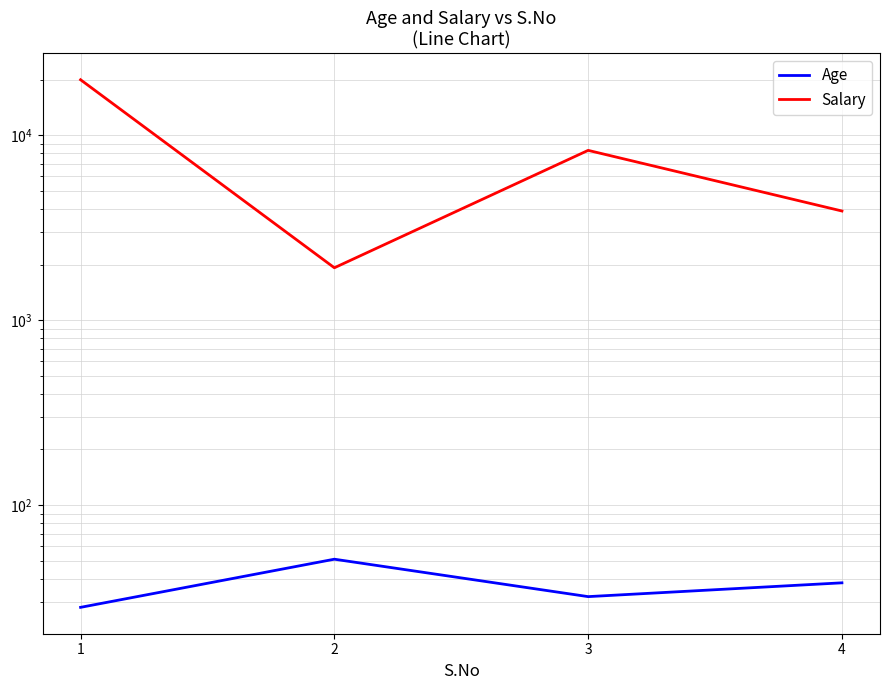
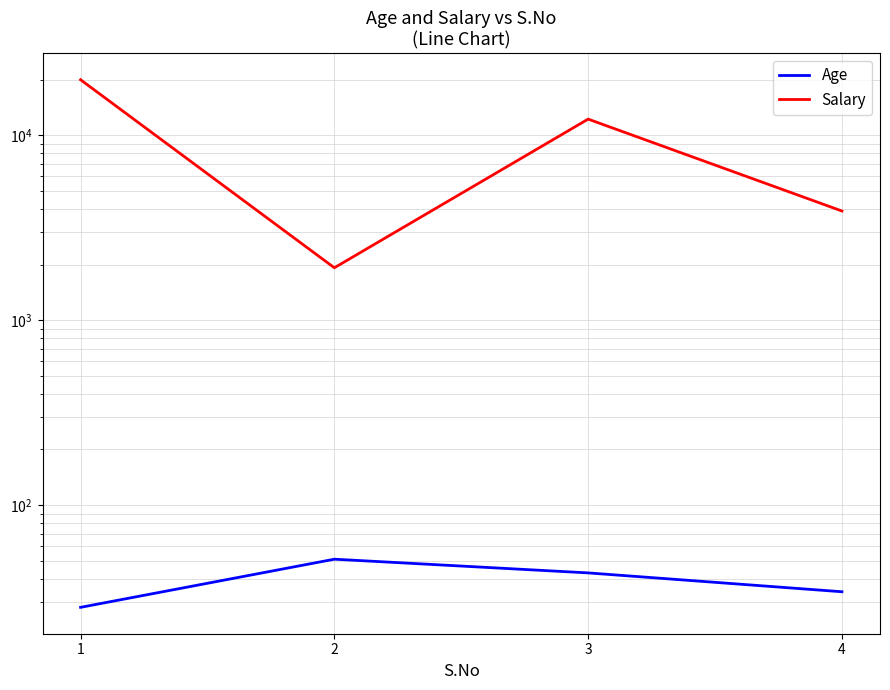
Age, 3: 32 -> 43
Salary, 3: 8000 -> 12000
Age, 4: 38 -> 34
